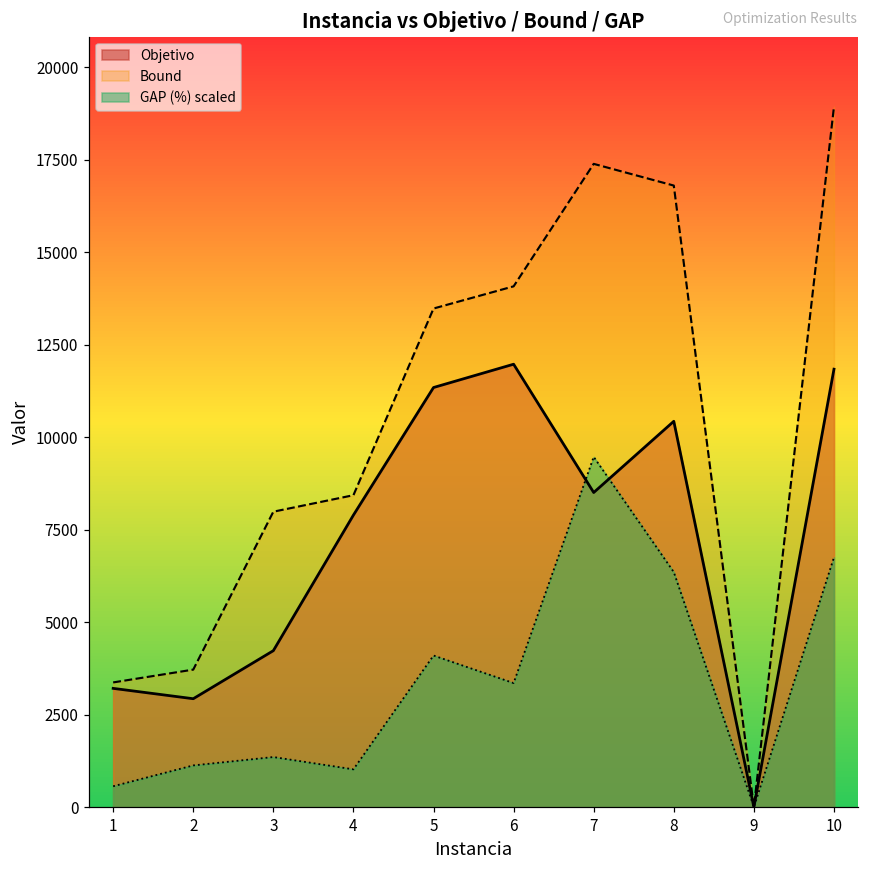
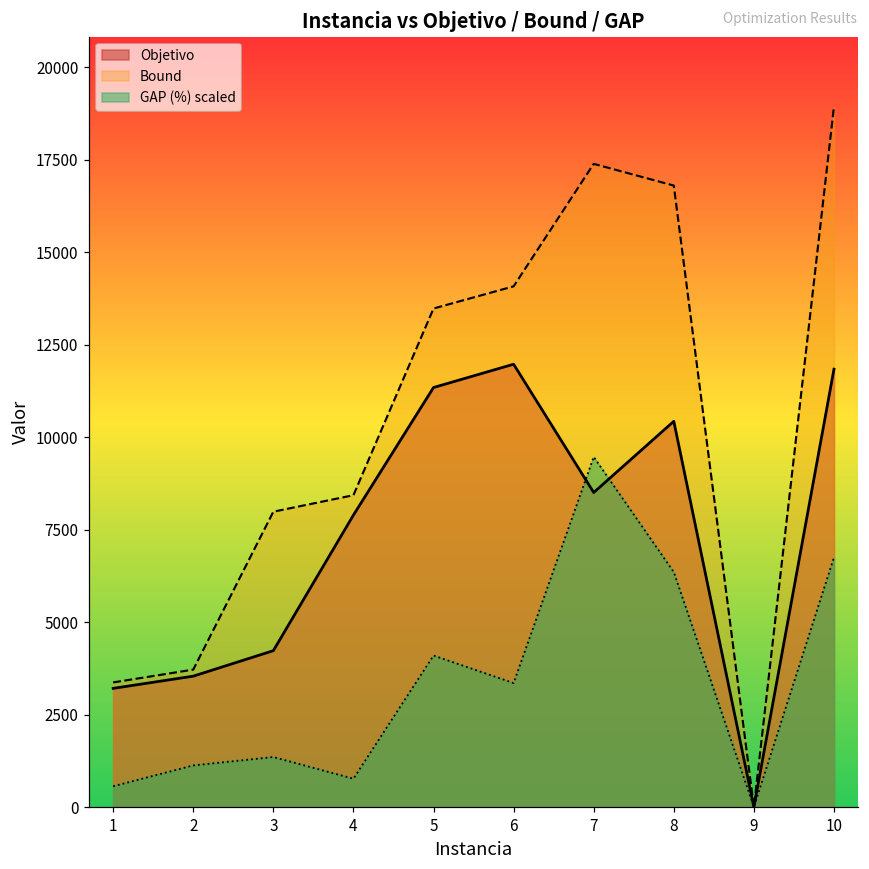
Objetivo, 2: 2900 -> 3500
GAP (%) scaled, 4: 1000 -> 800
